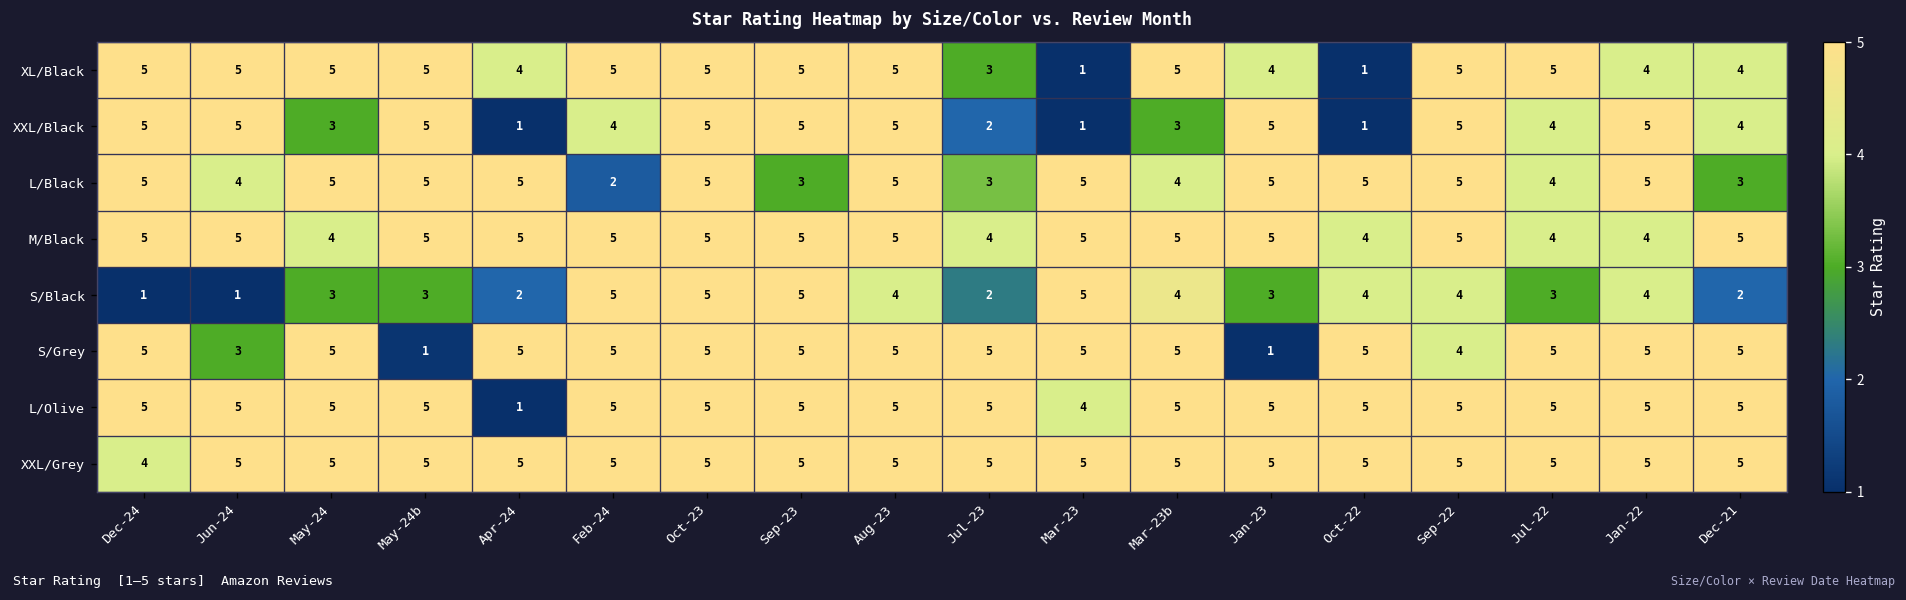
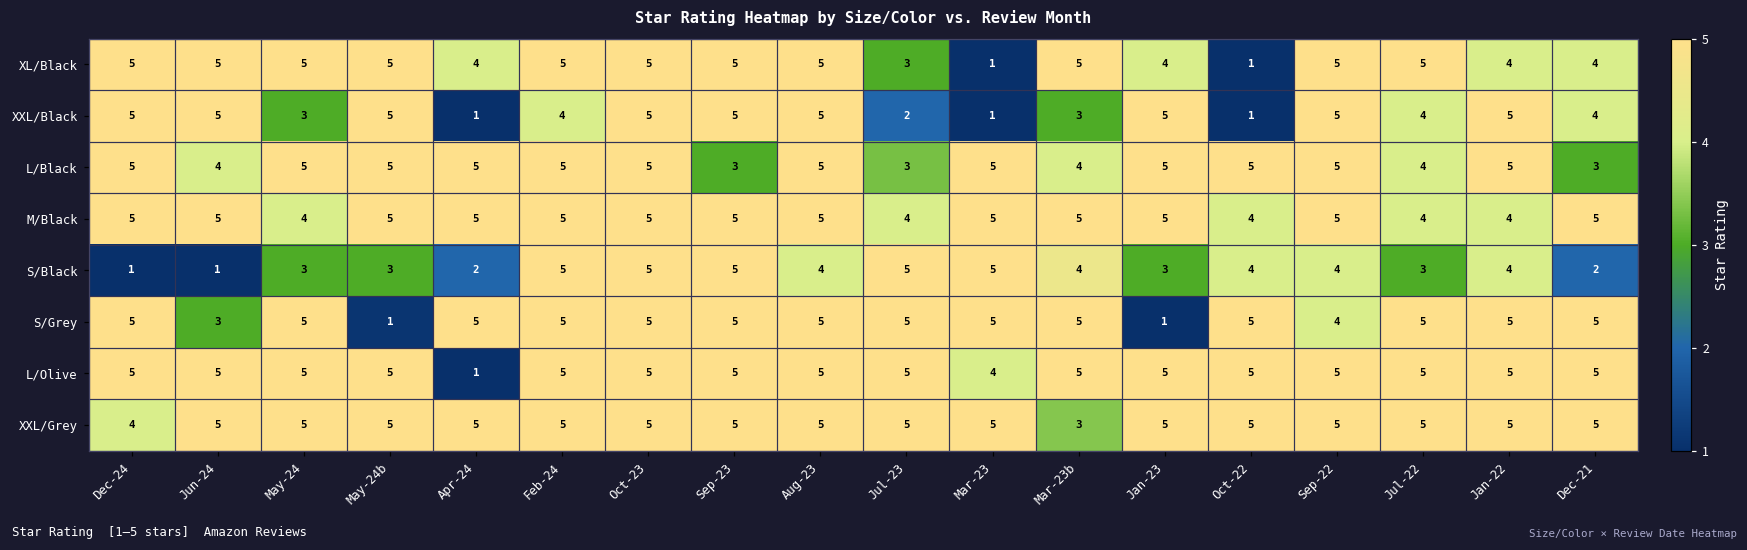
L/Black, Feb-24: 2 -> 5
S/Black, Jul-23: 2 -> 5
XXL/Grey, Mar-23b: 5 -> 3
